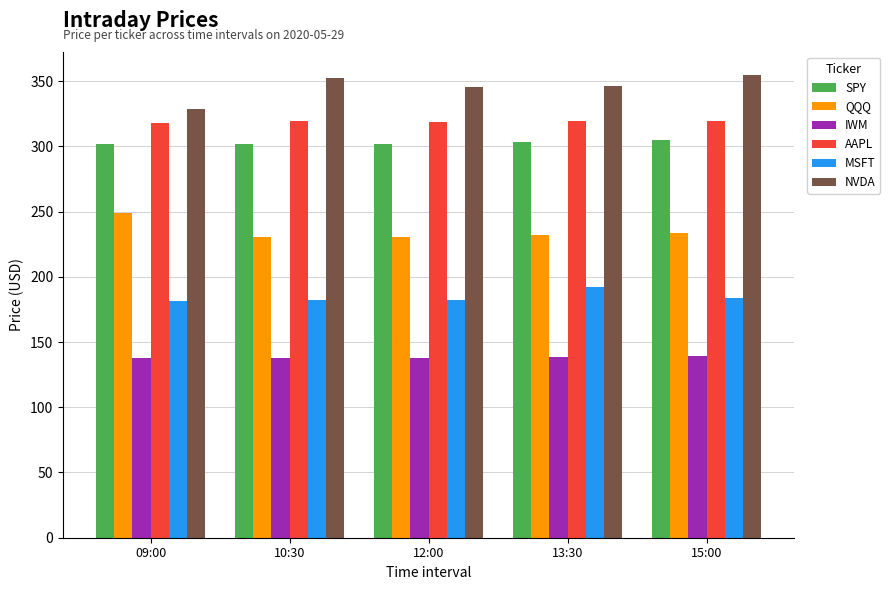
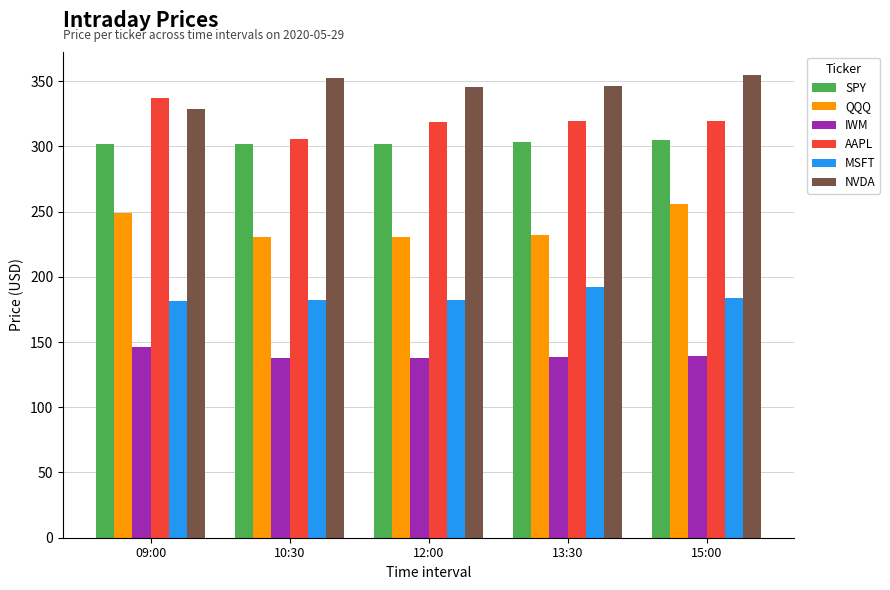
IWM, 09:00: 138 -> 146
AAPL, 09:00: 318 -> 337
AAPL, 10:30: 319 -> 305
QQQ, 15:00: 233 -> 255
